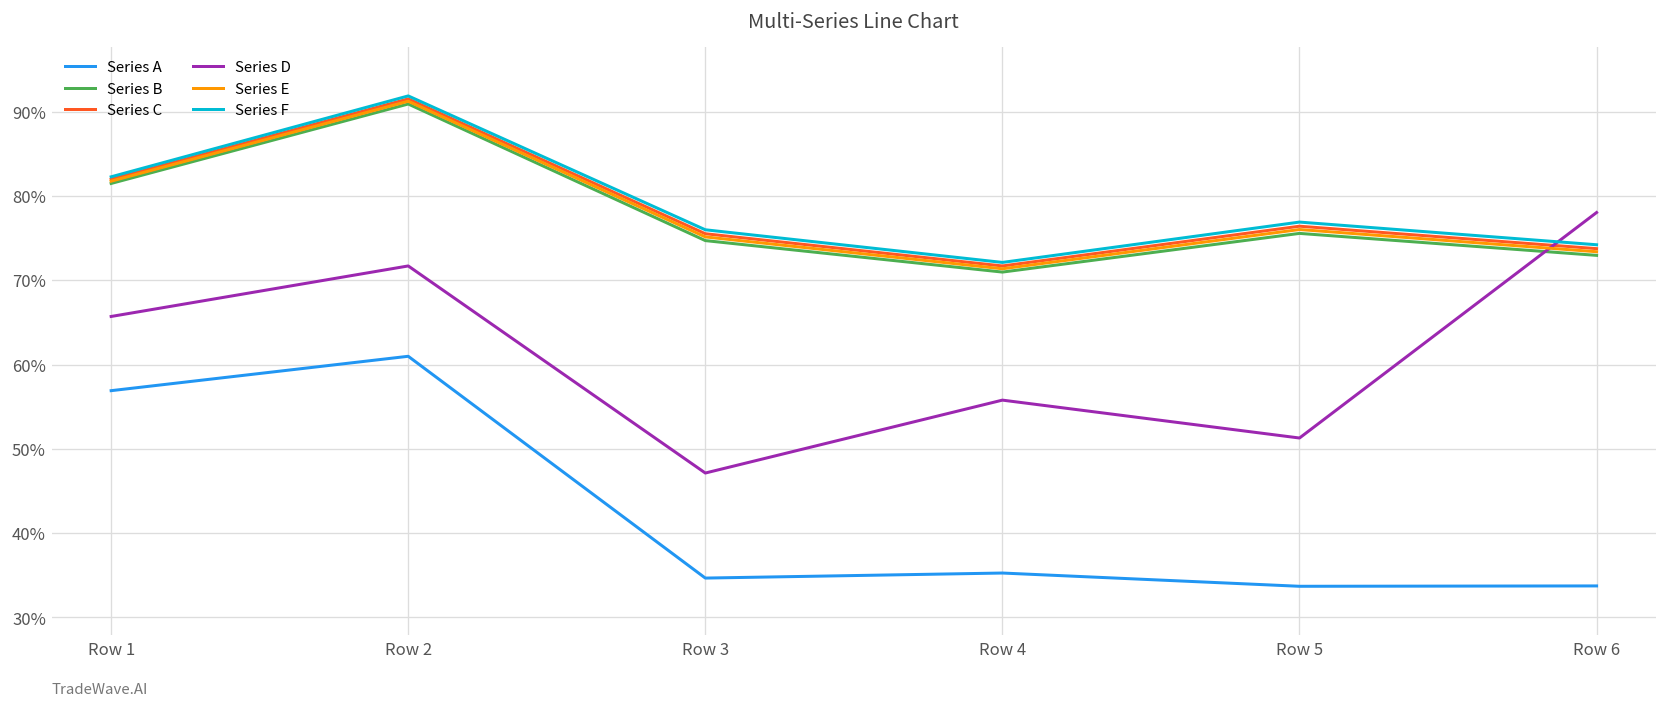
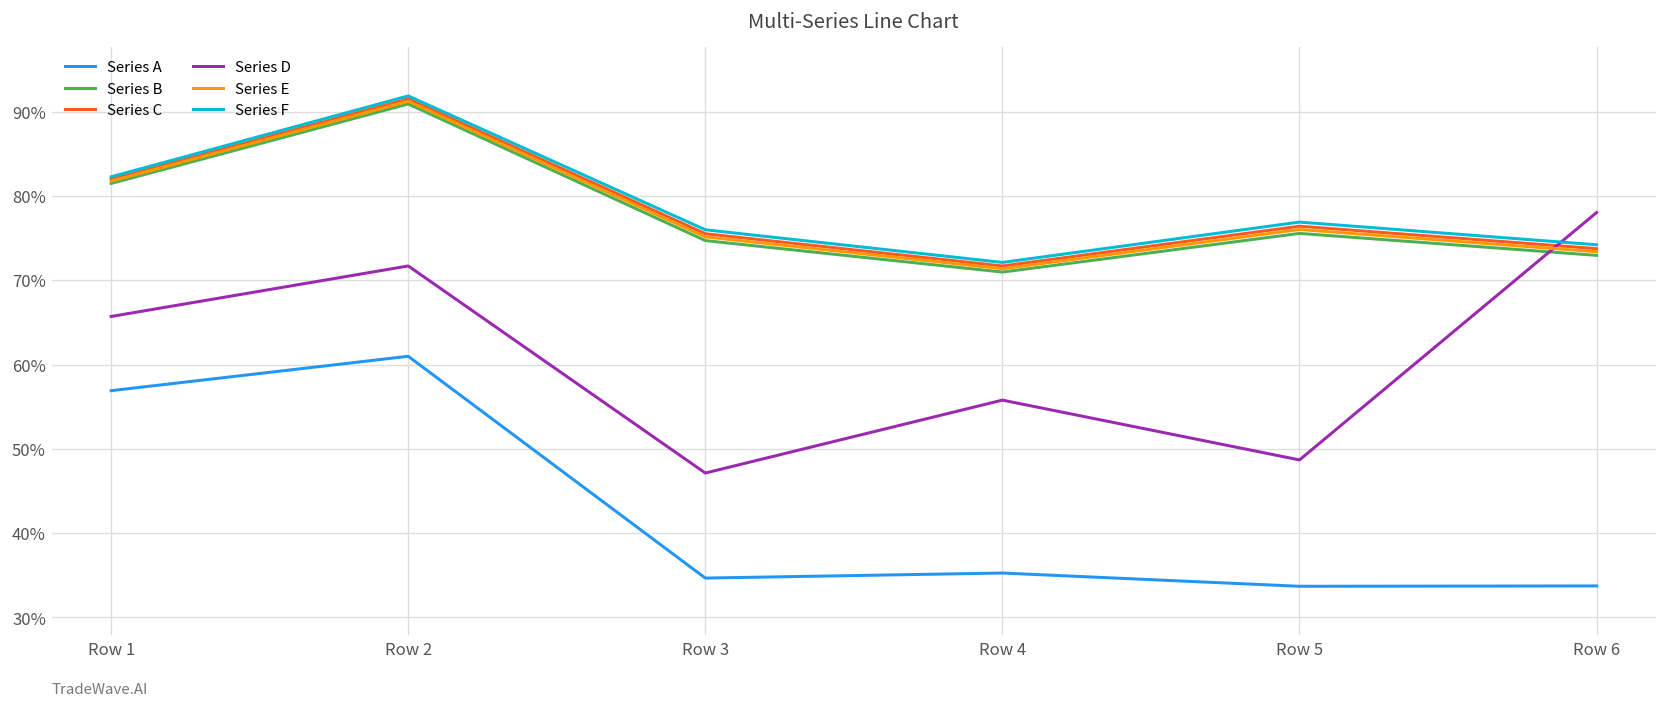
Series D, Row 5: 51% -> 49%
